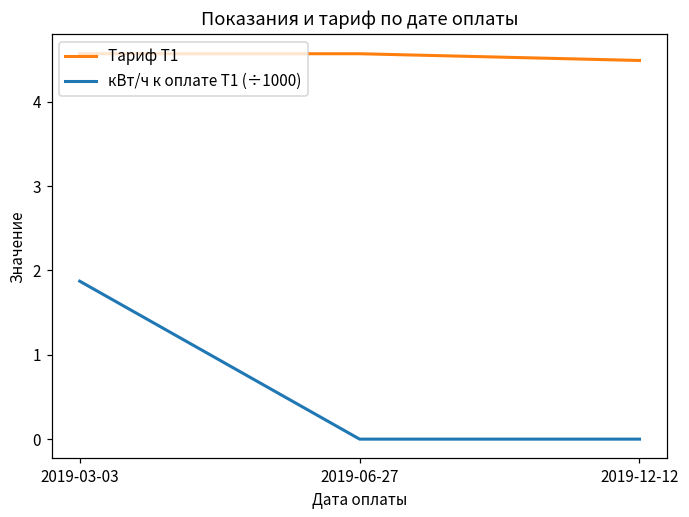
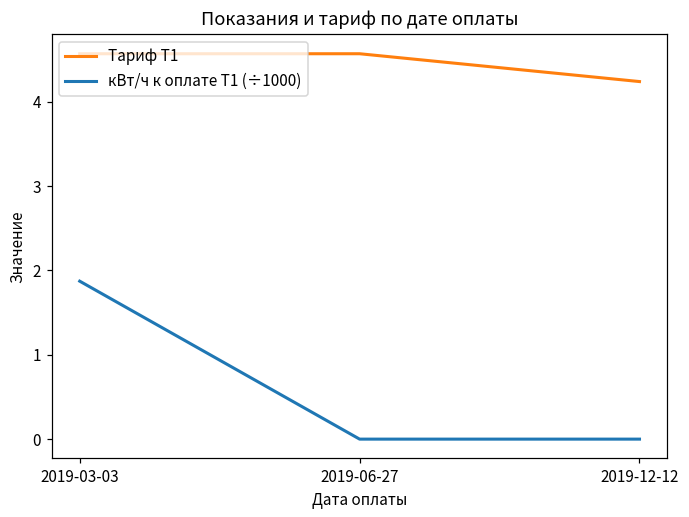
Тариф Т1, 2019-12-12: 4.5 -> 4.2
